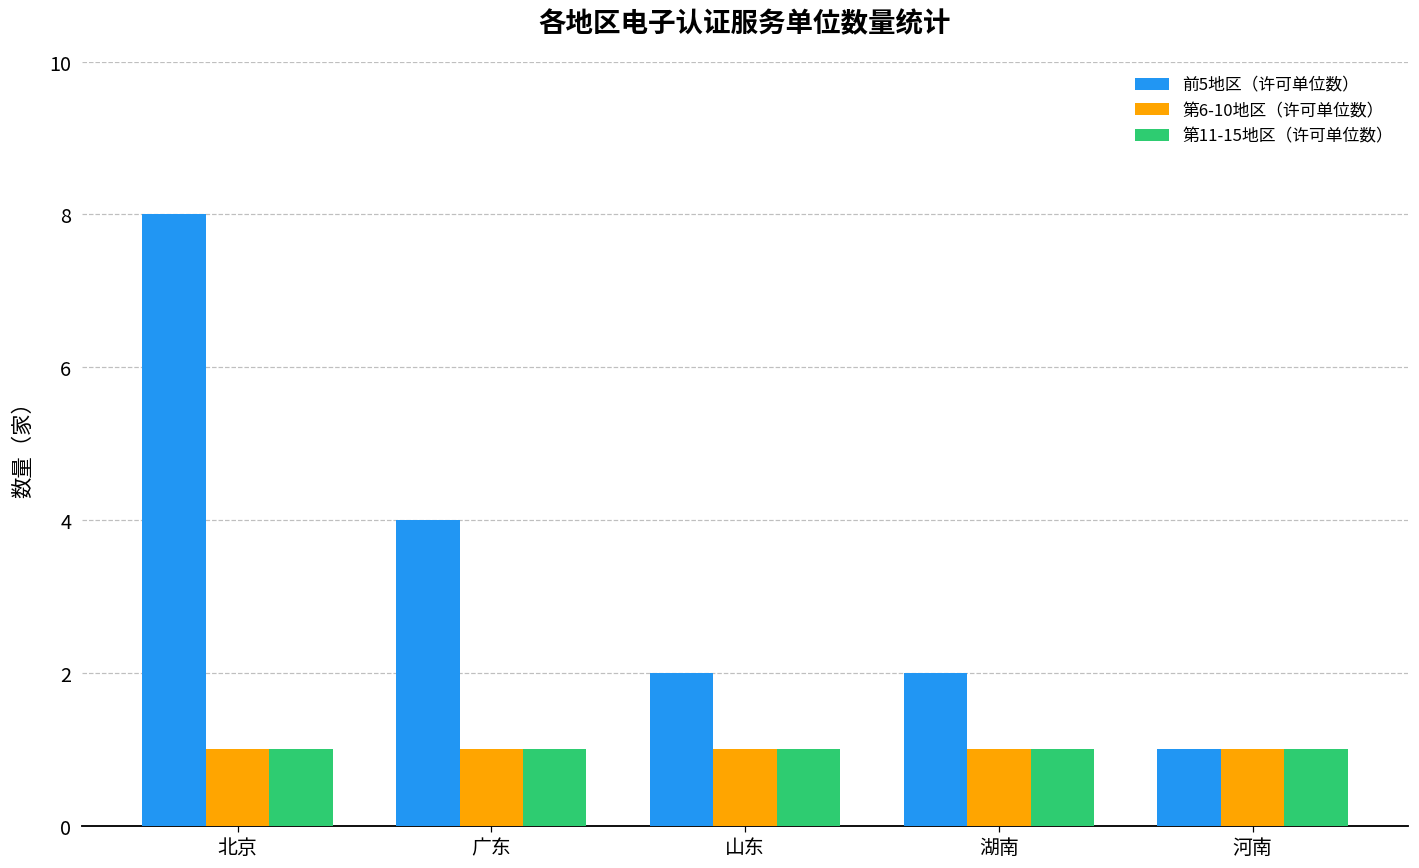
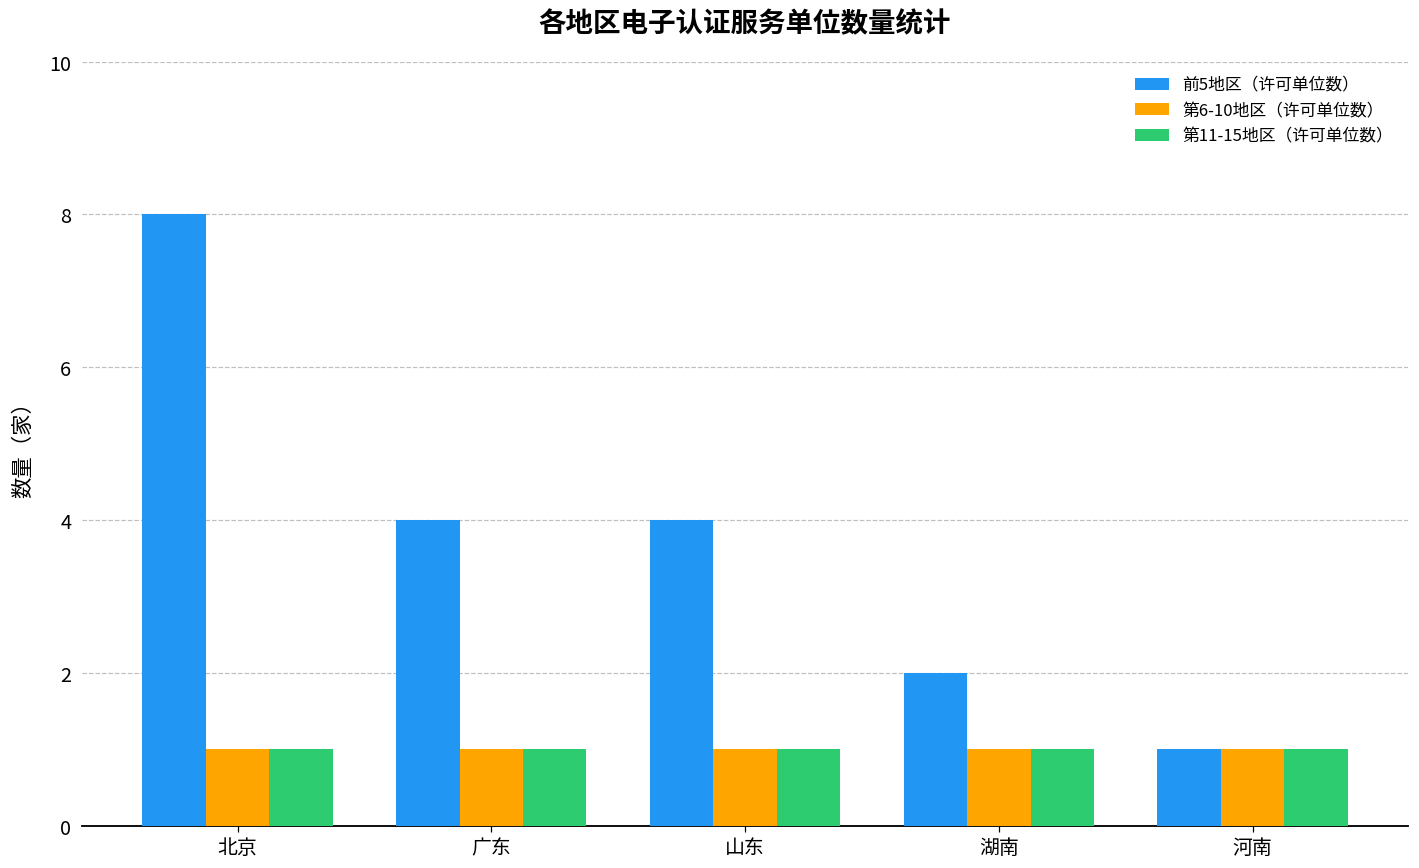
前5地区（许可单位数）, 山东: 2 -> 4
